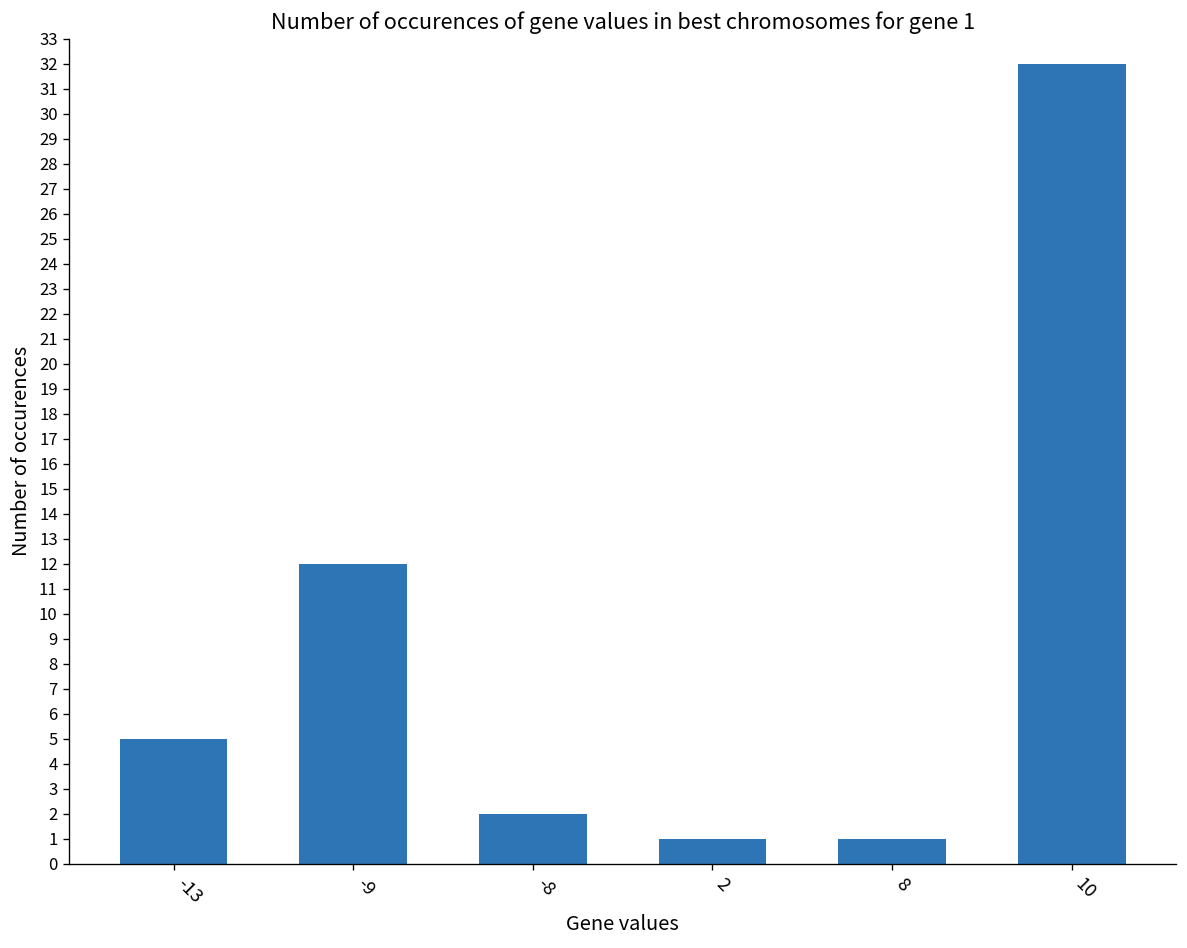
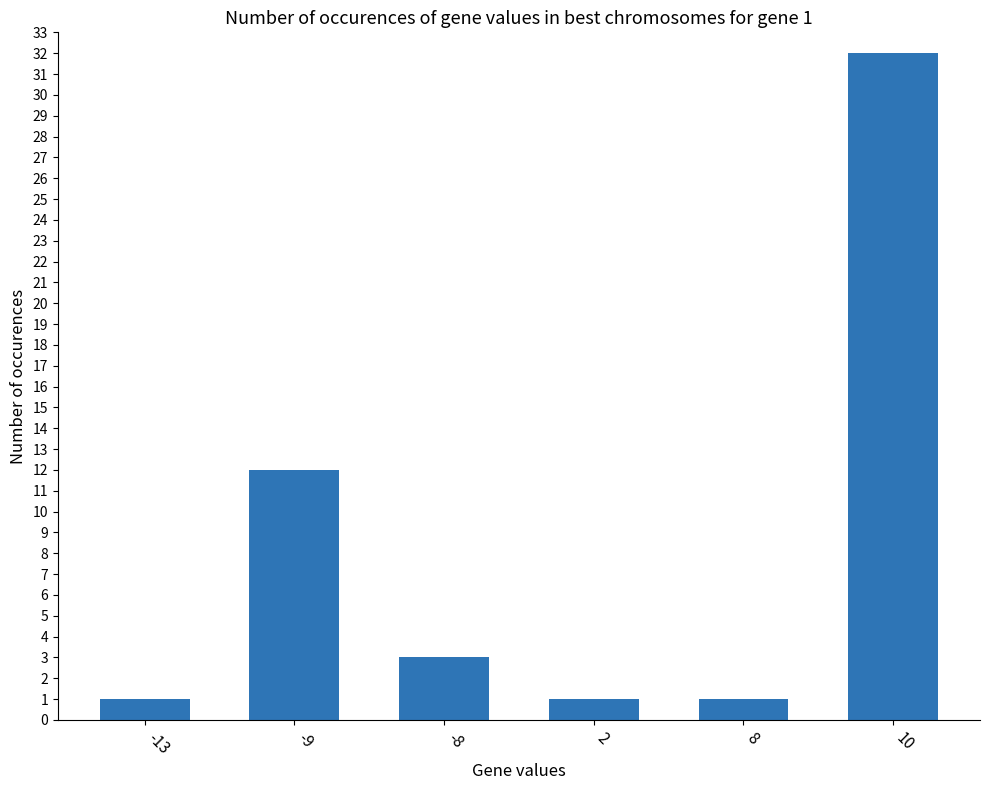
-13: 5 -> 1
-8: 2 -> 3
